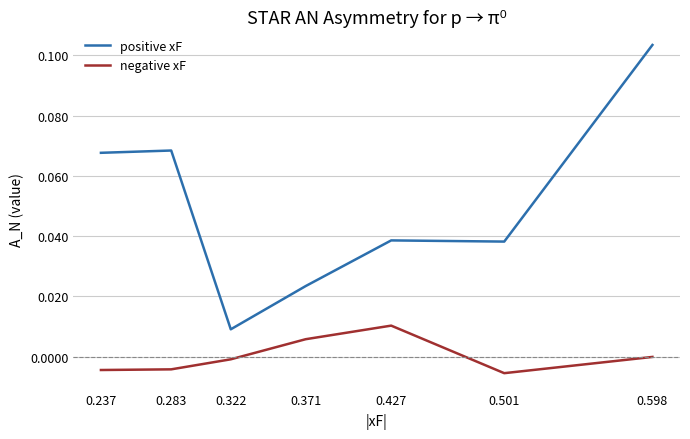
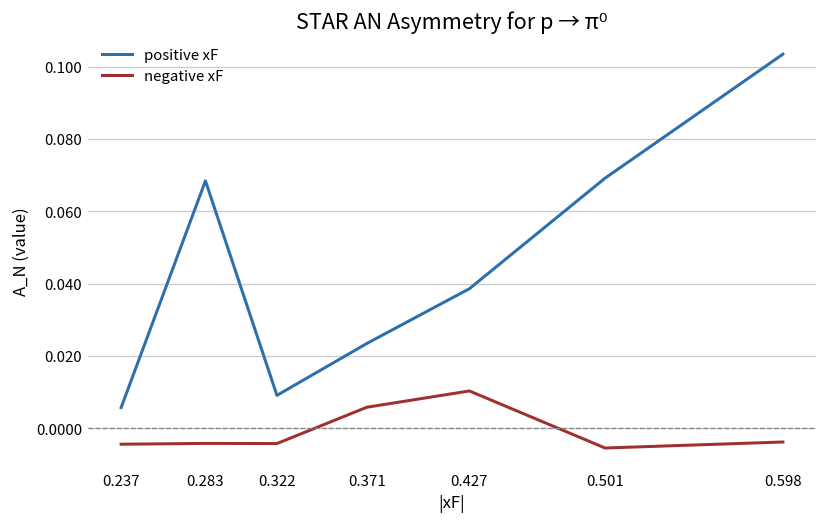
positive xF, 0.237: 0.068 -> 0.006
negative xF, 0.322: -0.001 -> -0.004
positive xF, 0.501: 0.038 -> 0.069
negative xF, 0.598: 0.000 -> -0.004
